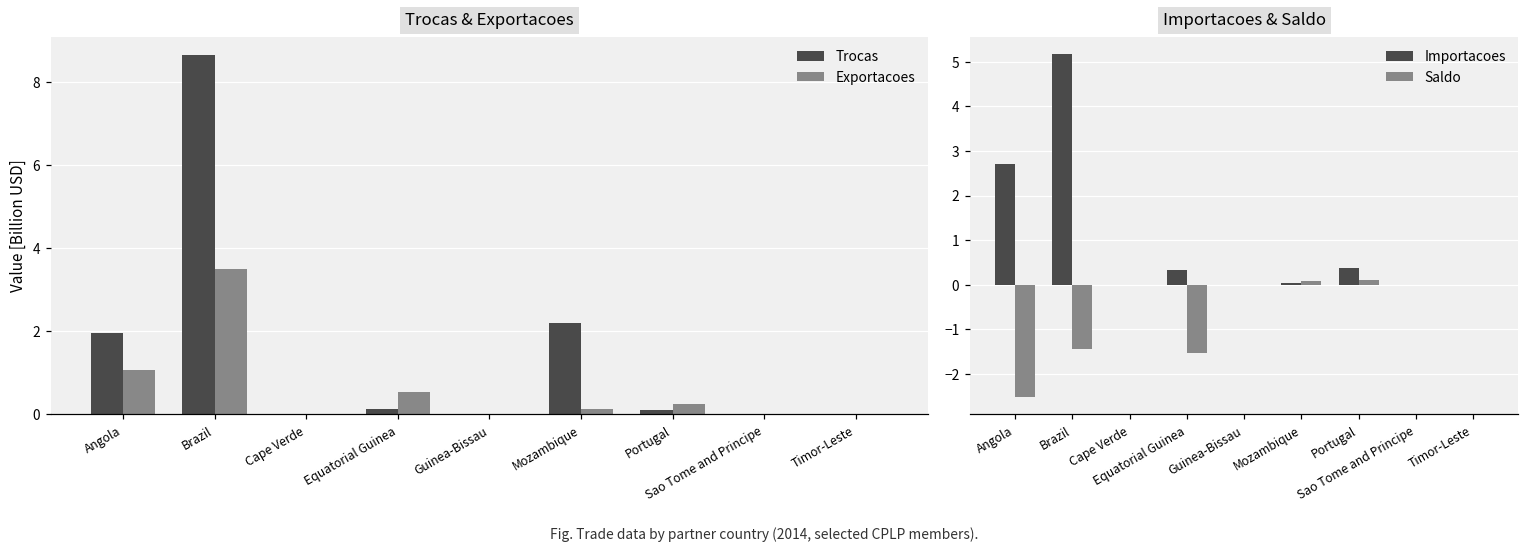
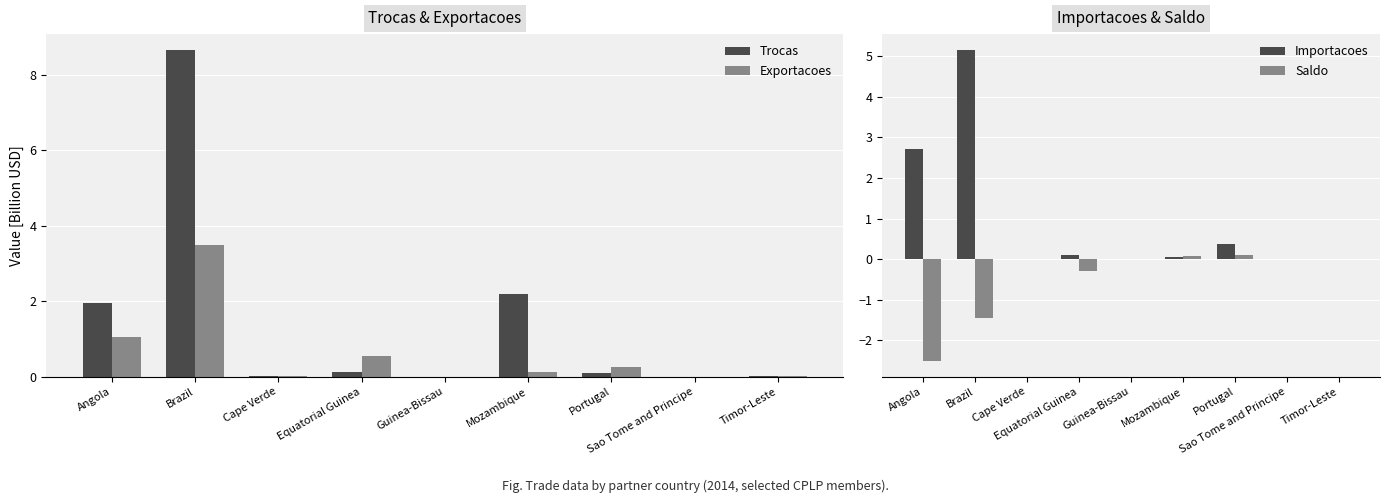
Importacoes & Saldo, Importacoes, Equatorial Guinea: 0.3 -> 0.1
Importacoes & Saldo, Saldo, Equatorial Guinea: -1.5 -> -0.3
